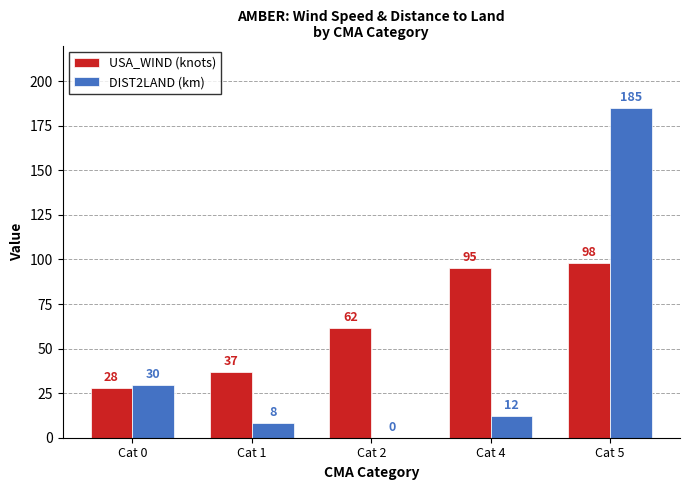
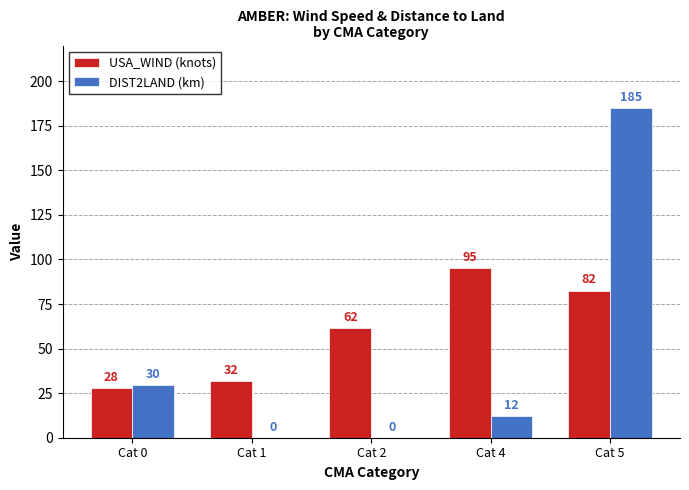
USA_WIND (knots), Cat 1: 37 -> 32
DIST2LAND (km), Cat 1: 8 -> 0
USA_WIND (knots), Cat 5: 98 -> 82
